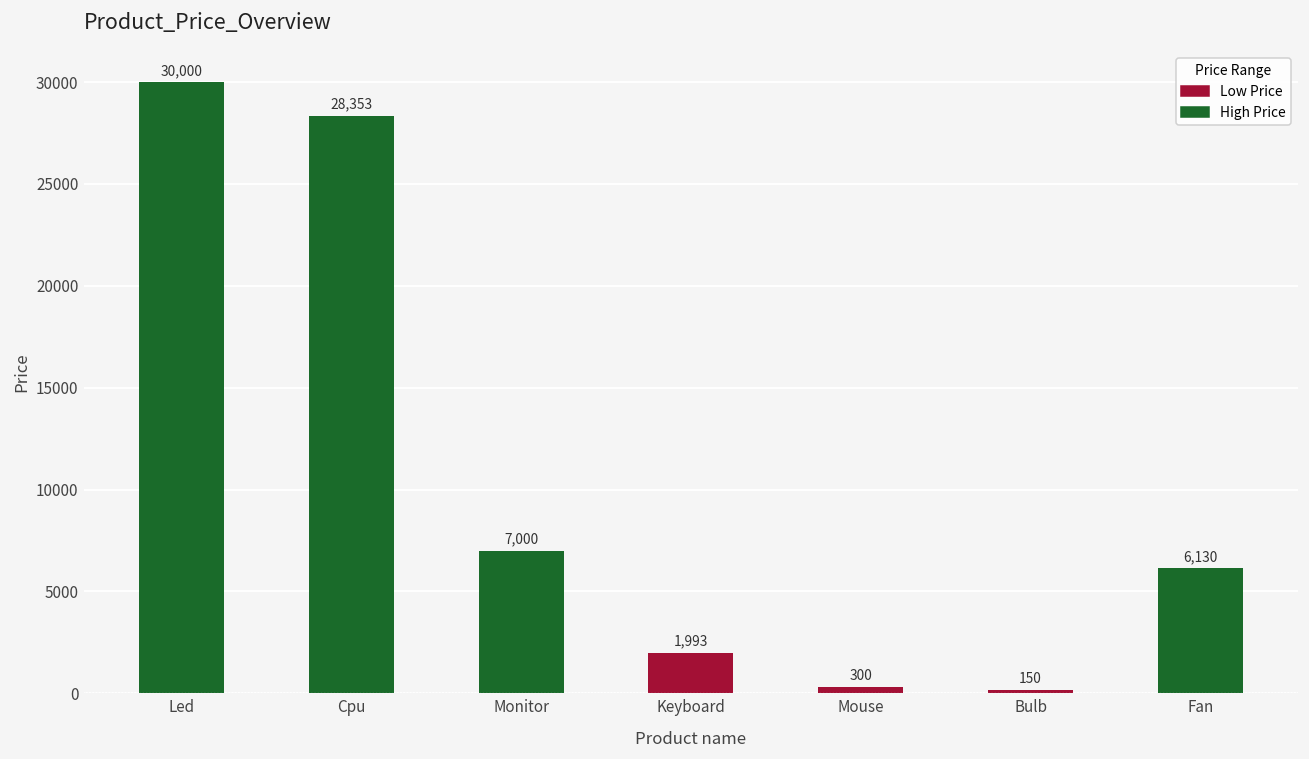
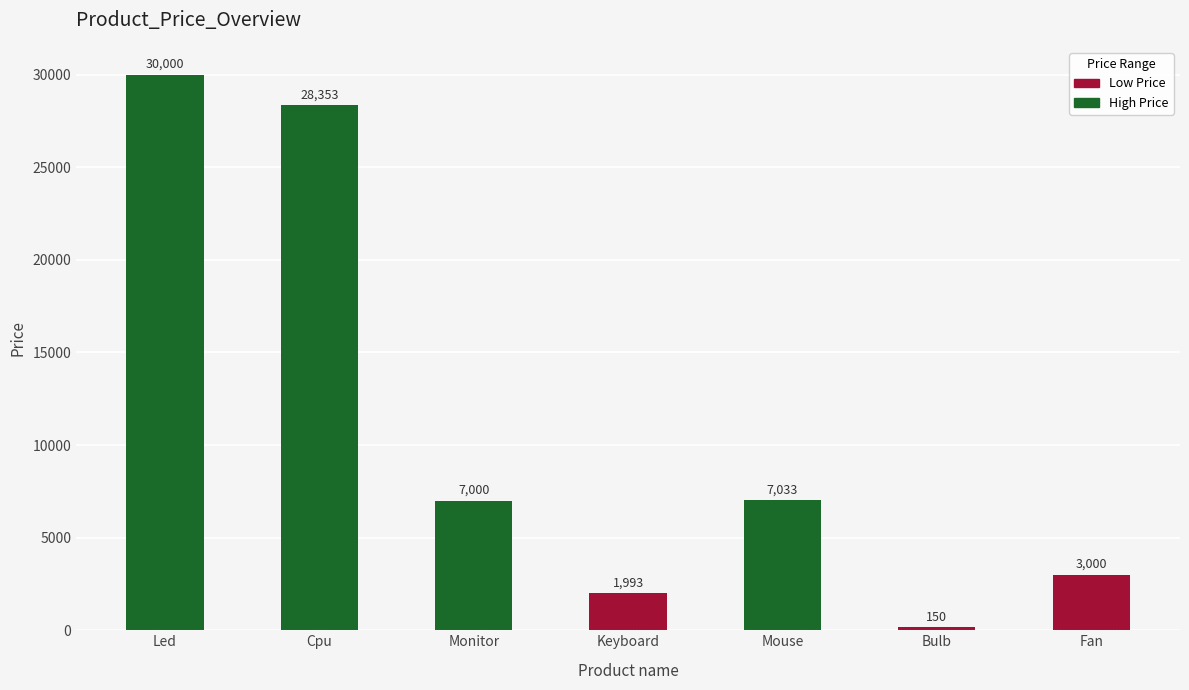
Mouse: 300 -> 7,033
Fan: 6,130 -> 3,000
